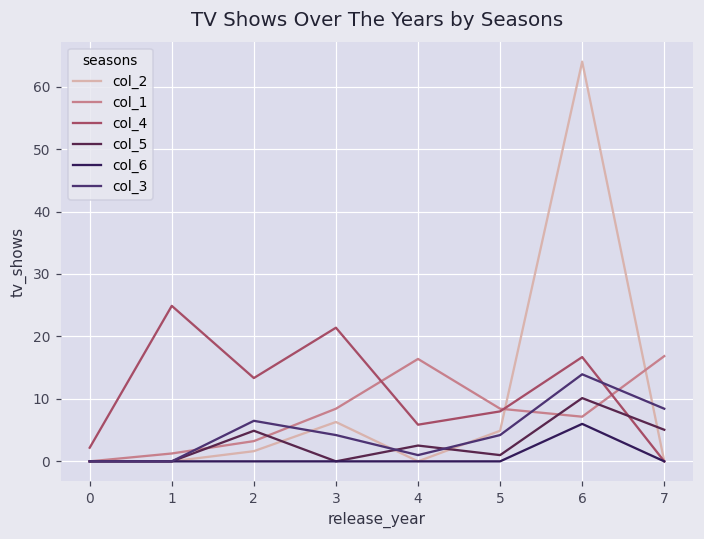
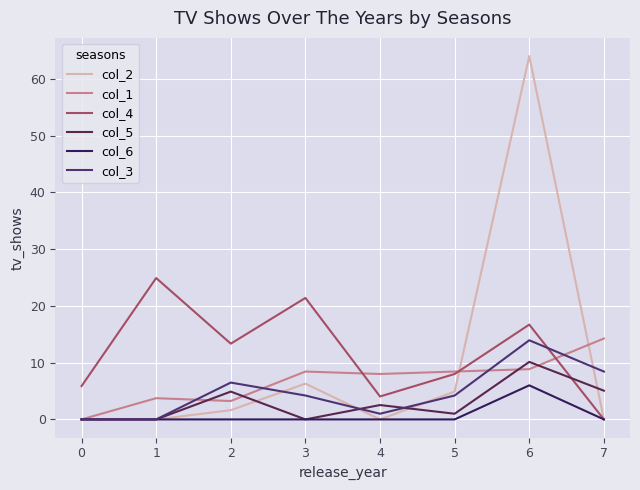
col_4, 0: 2 -> 6
col_1, 1: 1 -> 4
col_1, 4: 16 -> 8
col_4, 4: 6 -> 4
col_1, 6: 7 -> 9
col_1, 7: 17 -> 14
